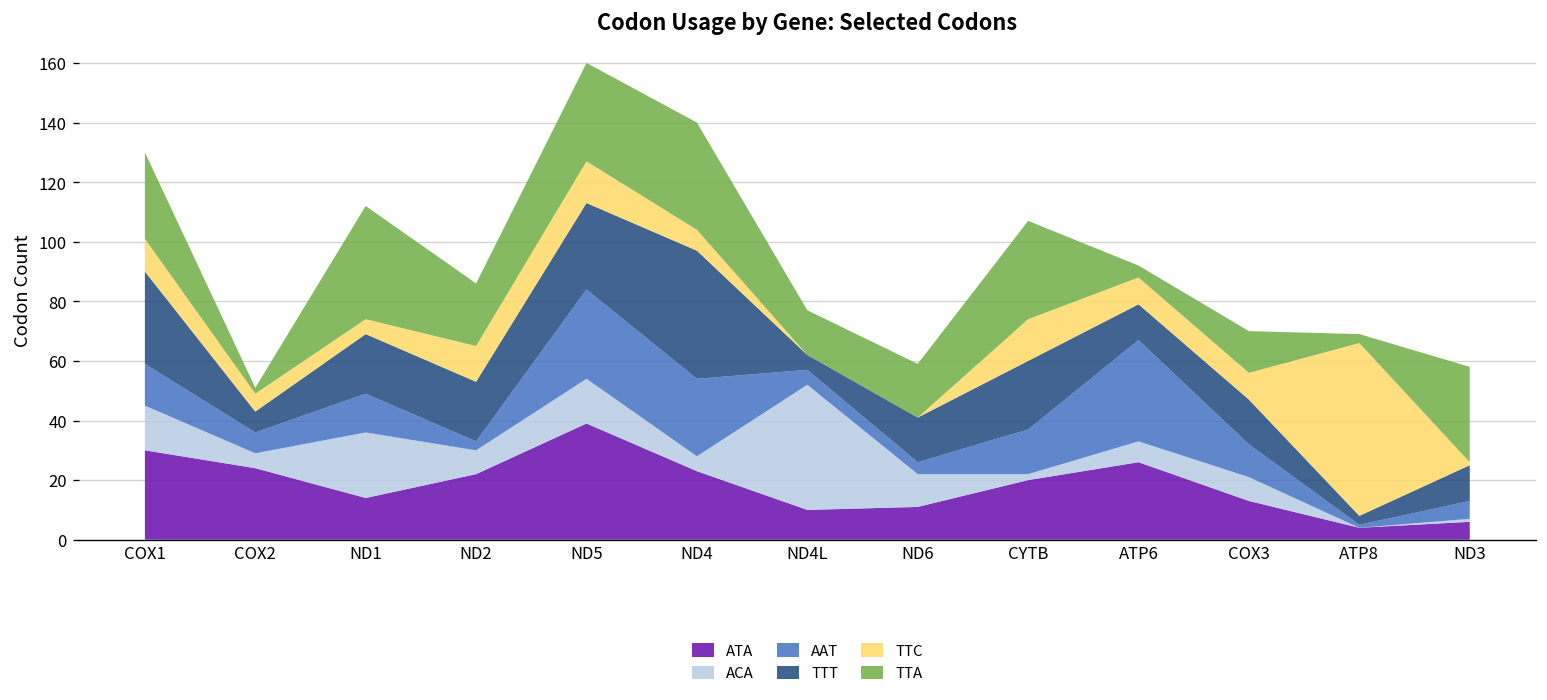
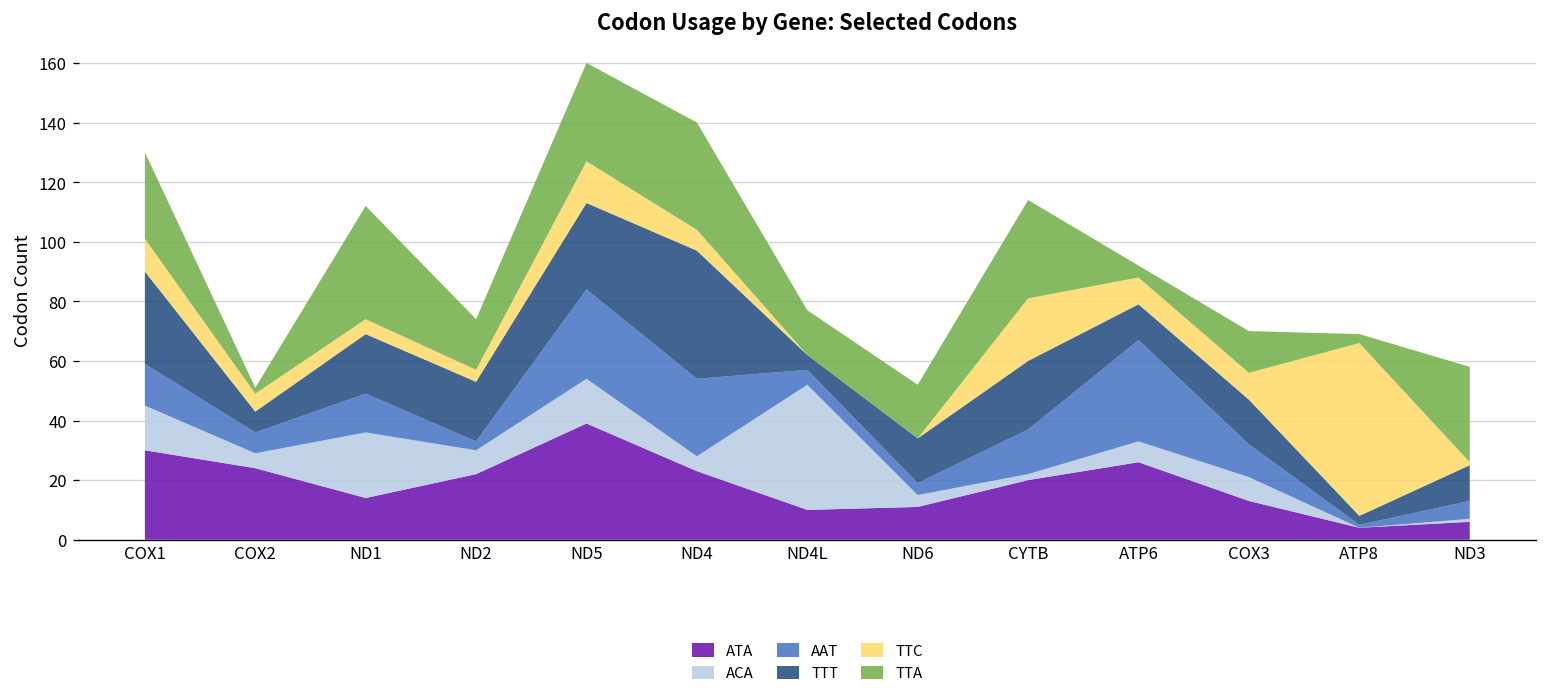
TTC, ND2: 12 -> 4
TTA, ND2: 21 -> 17
ACA, ND6: 11 -> 4
TTC, CYTB: 14 -> 21
